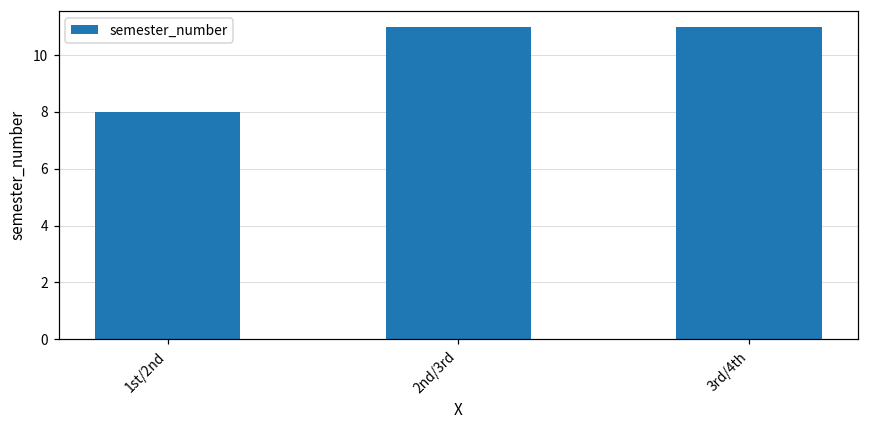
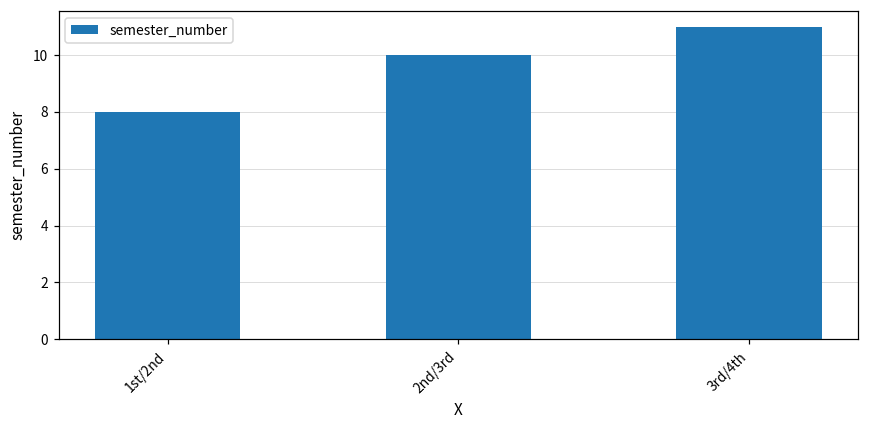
2nd/3rd: 11 -> 10
